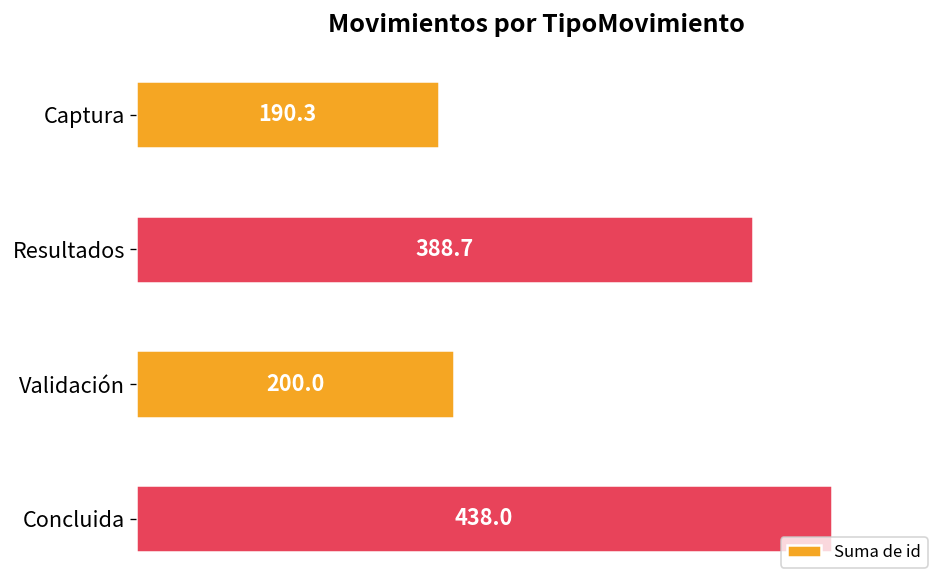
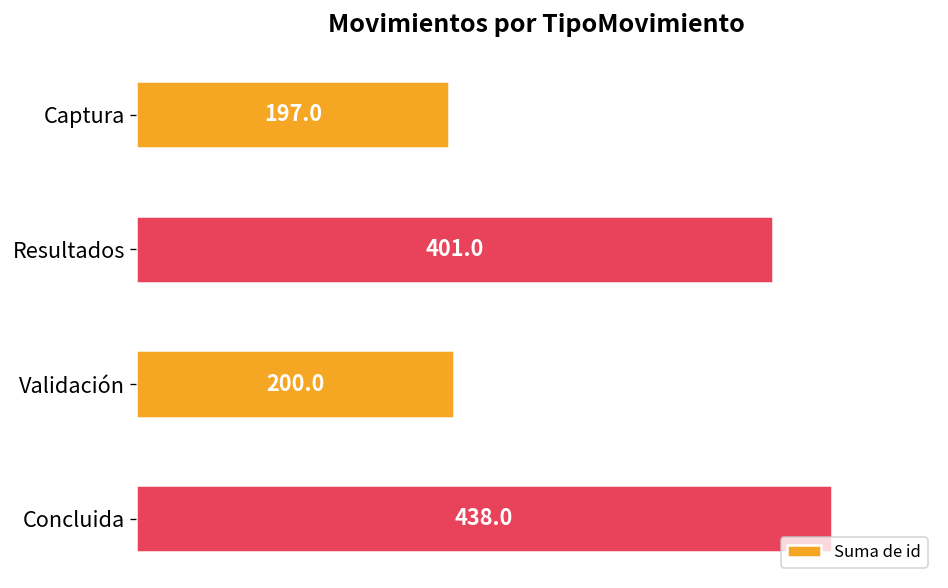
Captura: 190.3 -> 197.0
Resultados: 388.7 -> 401.0
